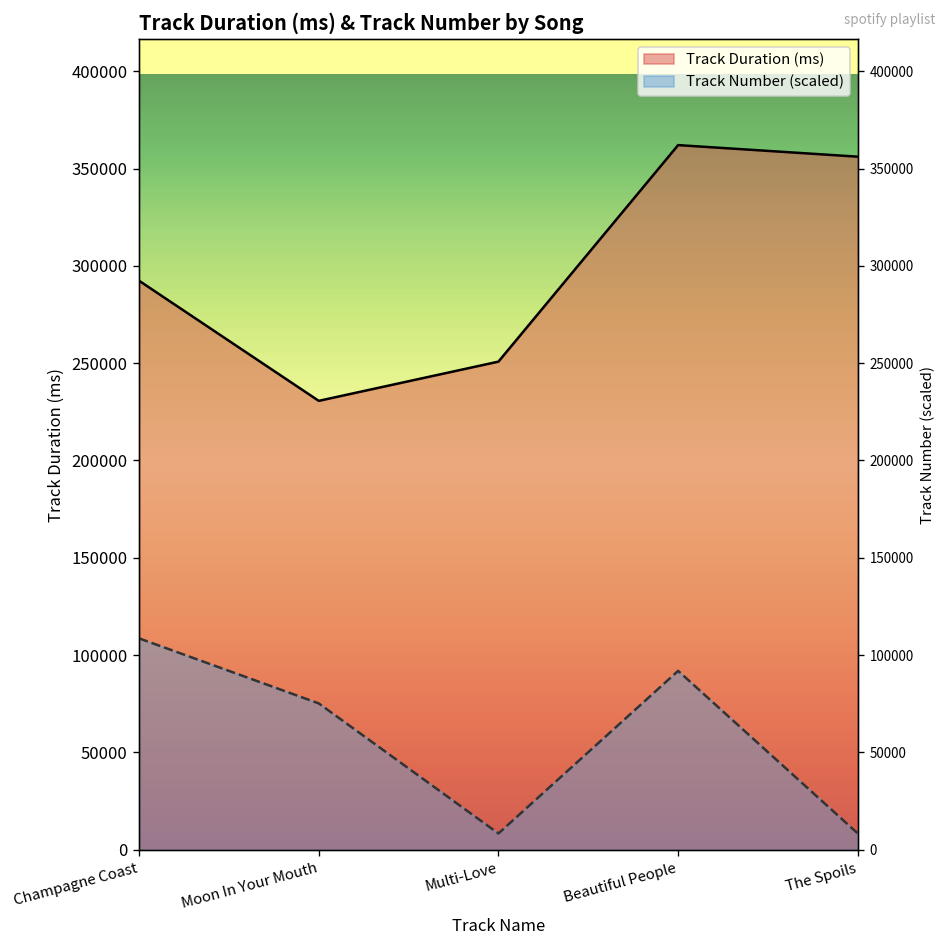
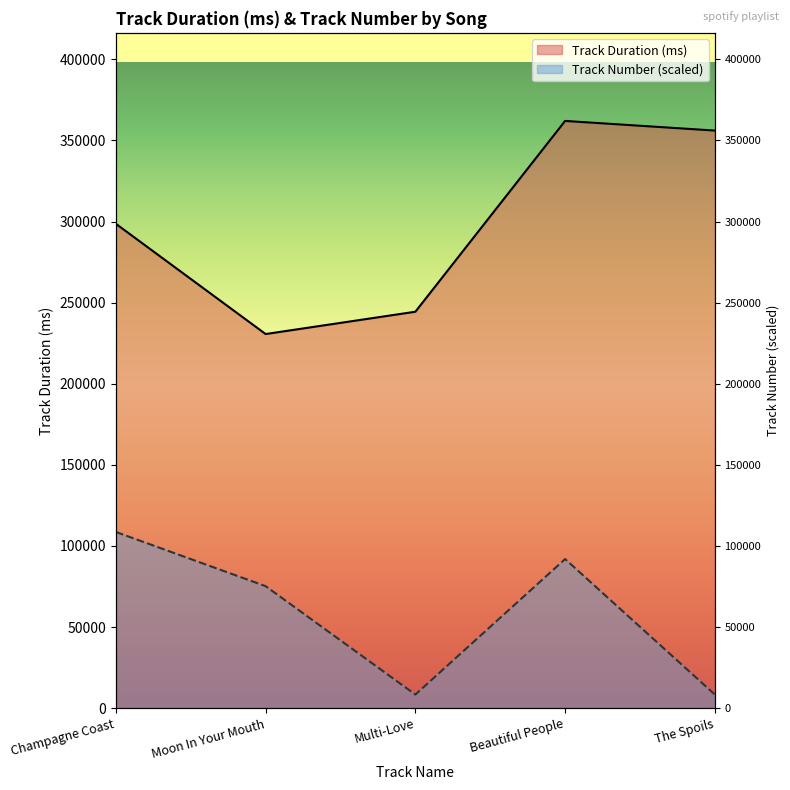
Track Duration (ms), Champagne Coast: 292000 -> 299000
Track Duration (ms), Multi-Love: 251000 -> 244000
